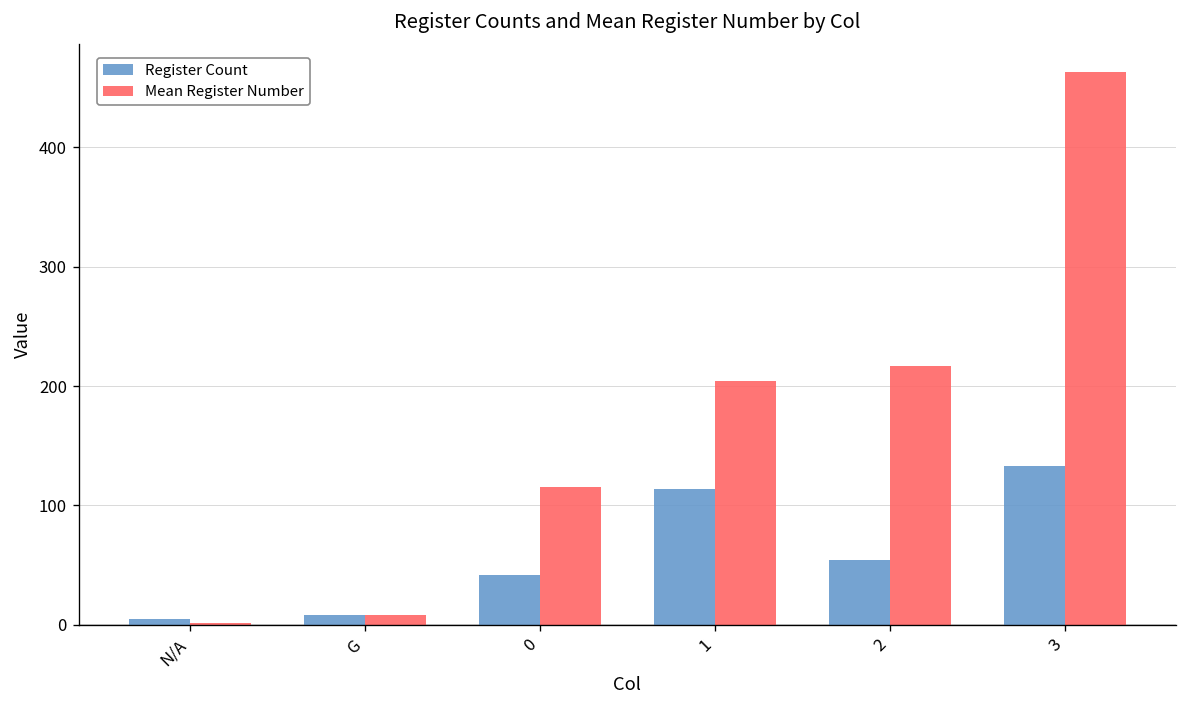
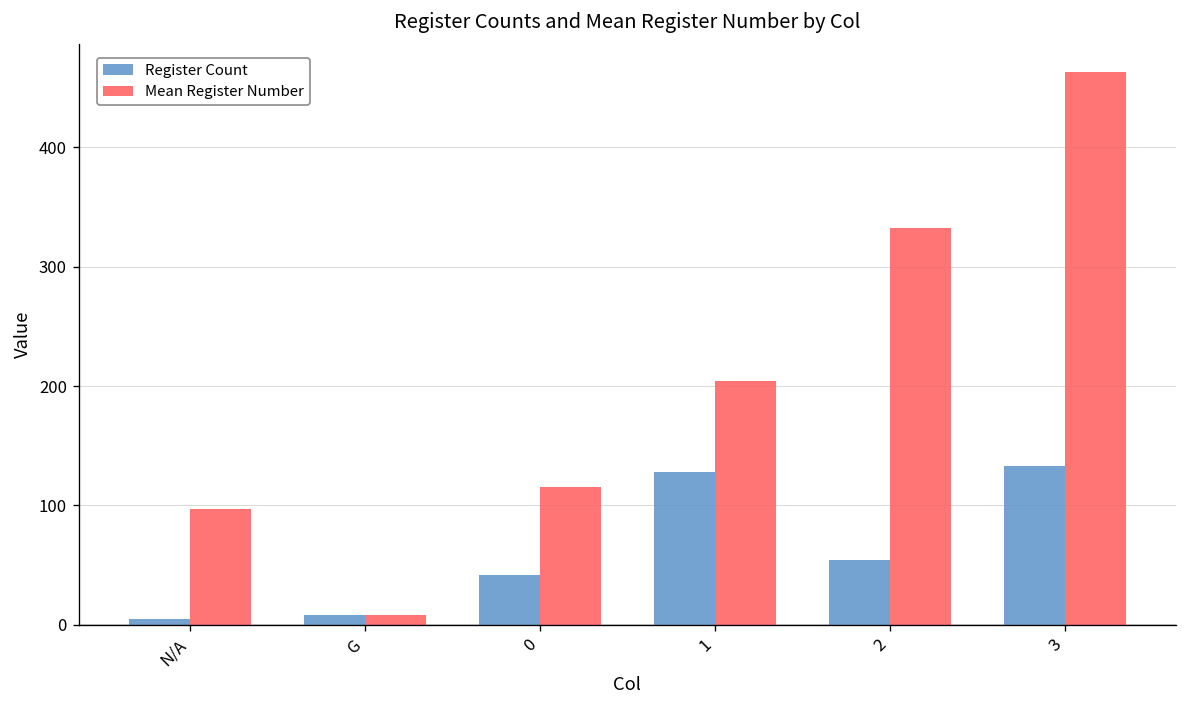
Mean Register Number, N/A: 0 -> 100
Register Count, 1: 110 -> 130
Mean Register Number, 2: 220 -> 330
